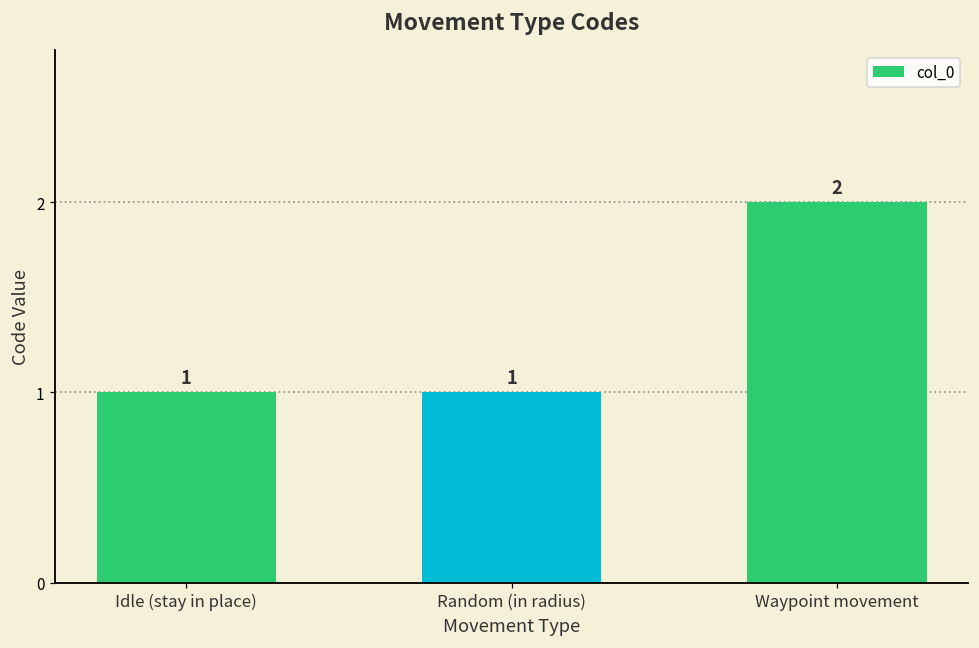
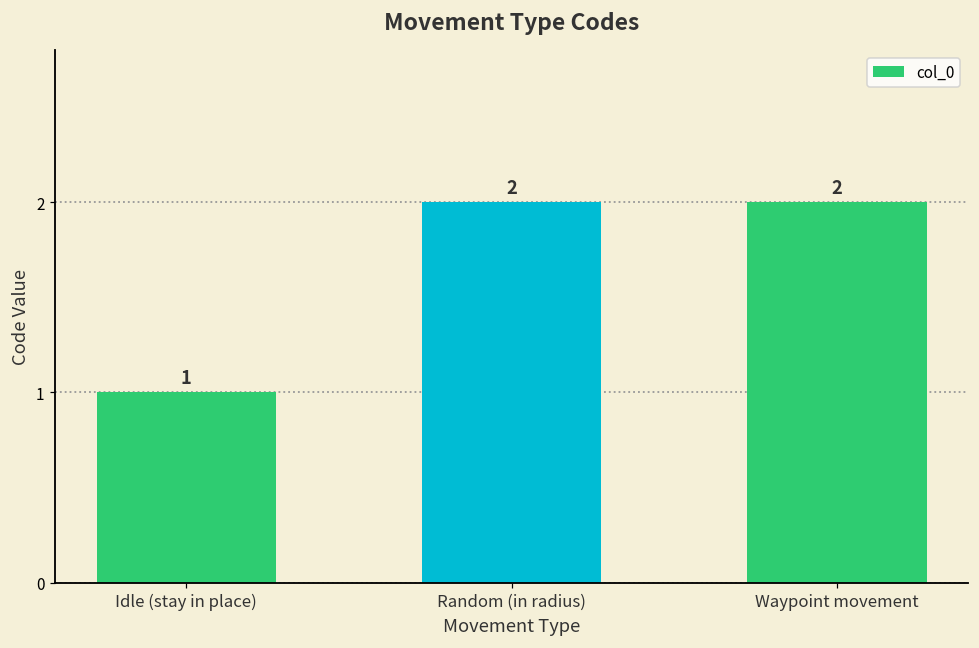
Random (in radius): 1 -> 2
